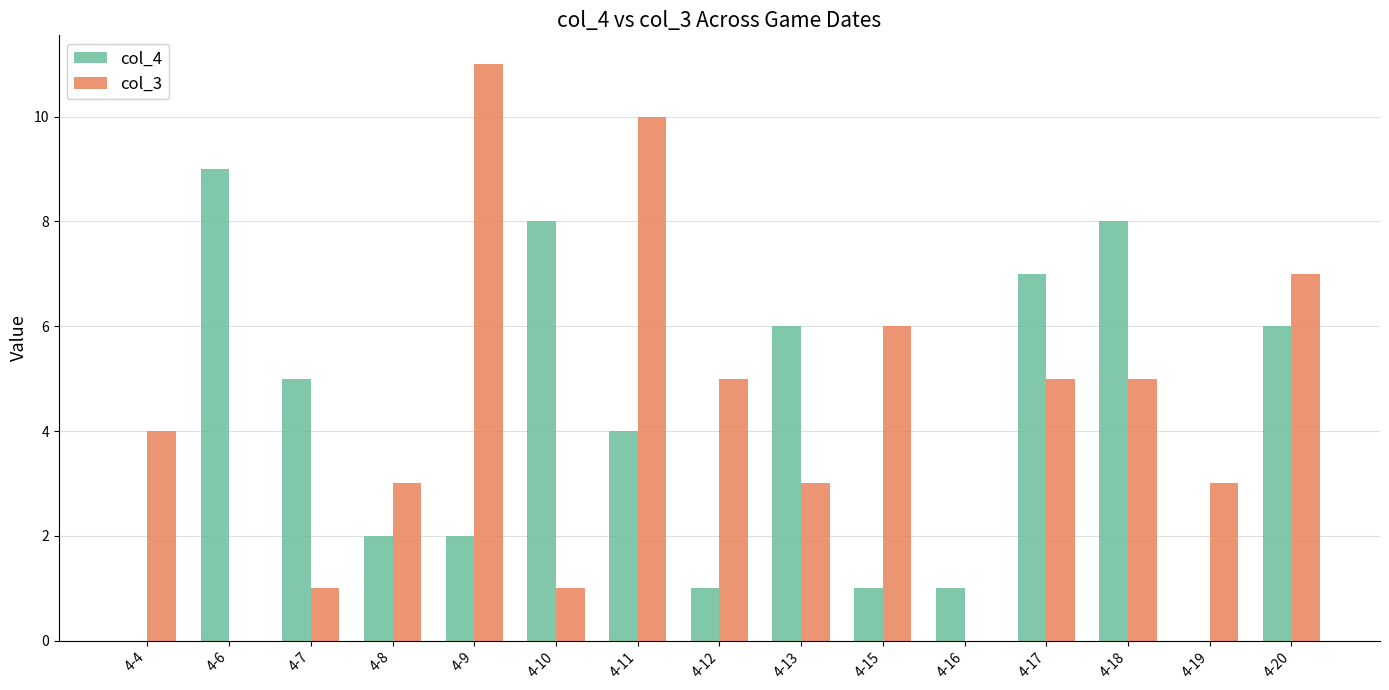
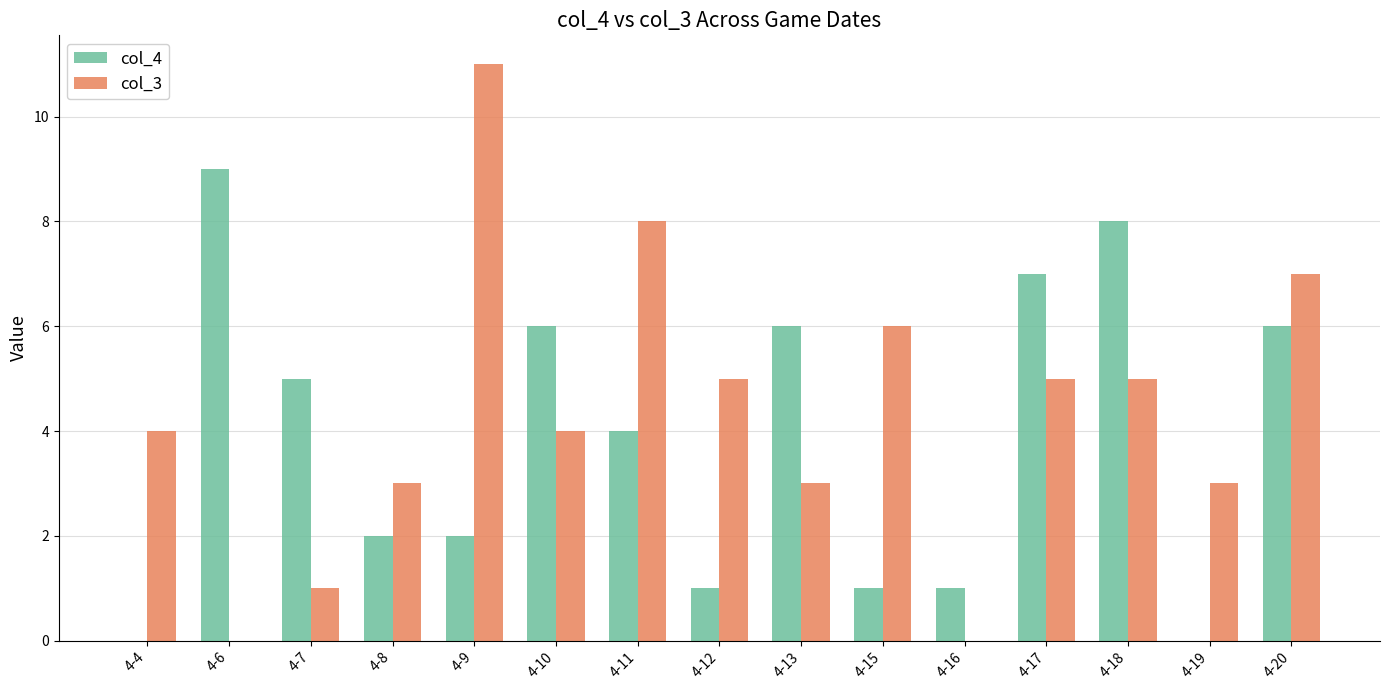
col_4, 4-10: 8 -> 6
col_3, 4-10: 1 -> 4
col_3, 4-11: 10 -> 8
